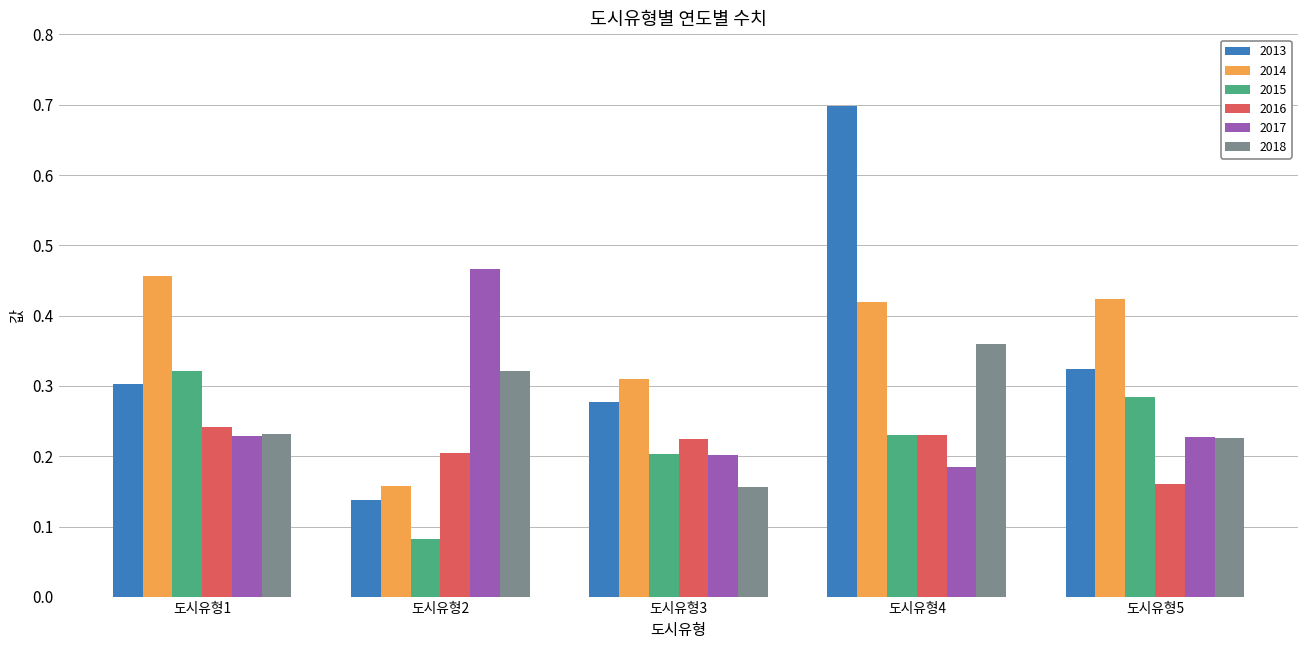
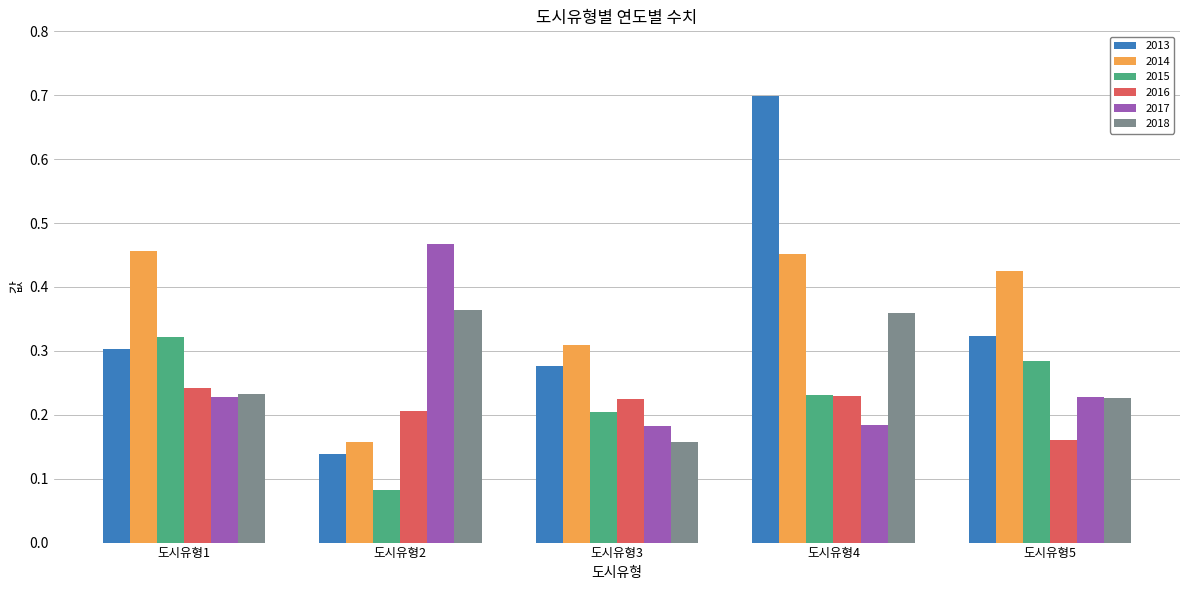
2018, 도시유형2: 0.32 -> 0.36
2017, 도시유형3: 0.20 -> 0.18
2014, 도시유형4: 0.42 -> 0.45
